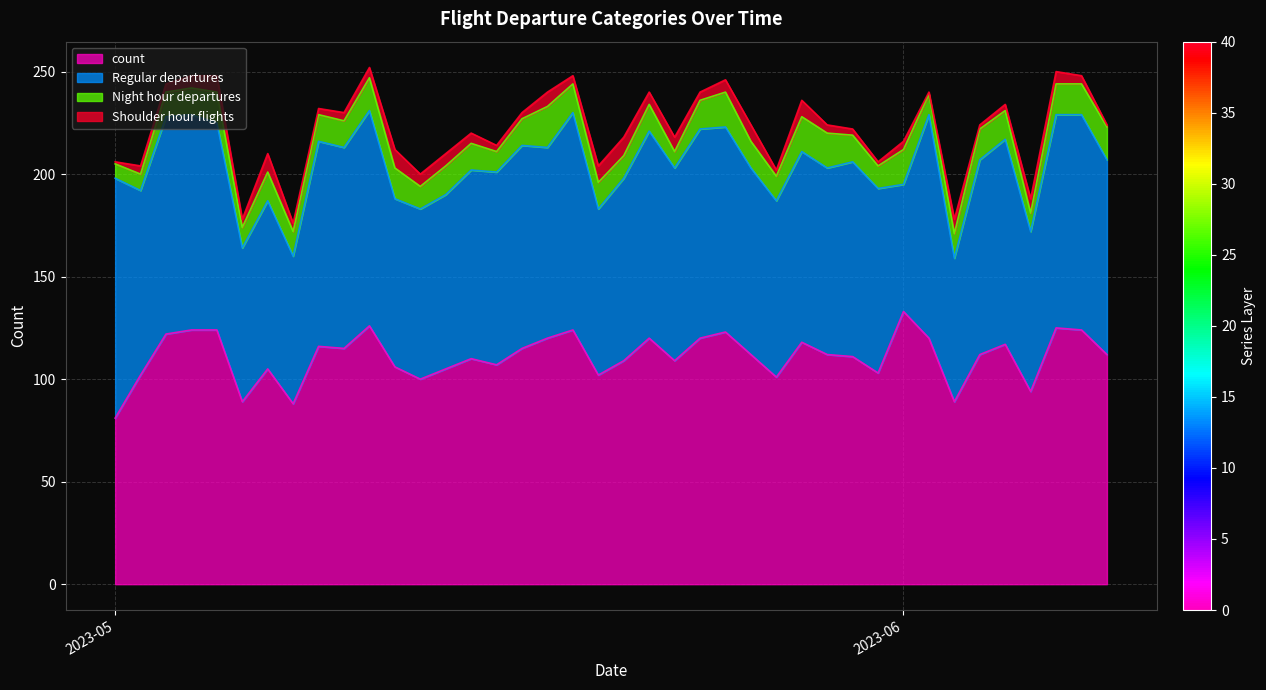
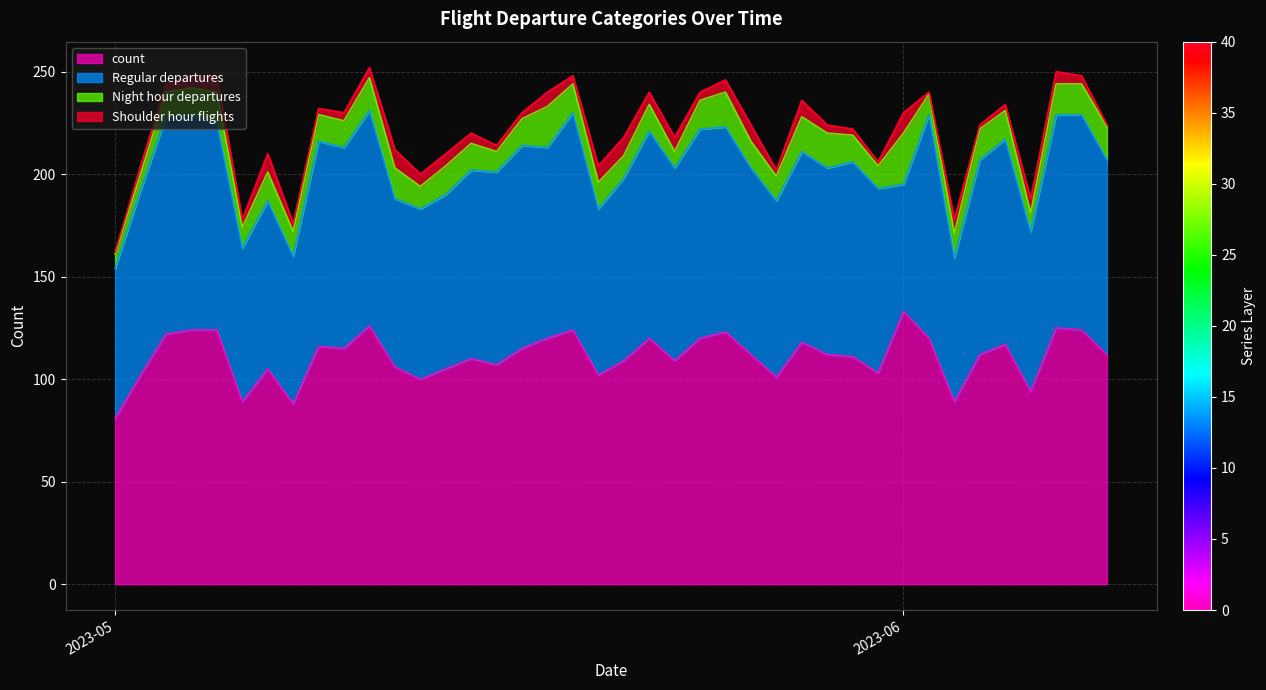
Regular departures, 2023-05: 117 -> 73
Night hour departures, 2023-06: 17 -> 25
Shoulder hour flights, 2023-06: 4 -> 10
